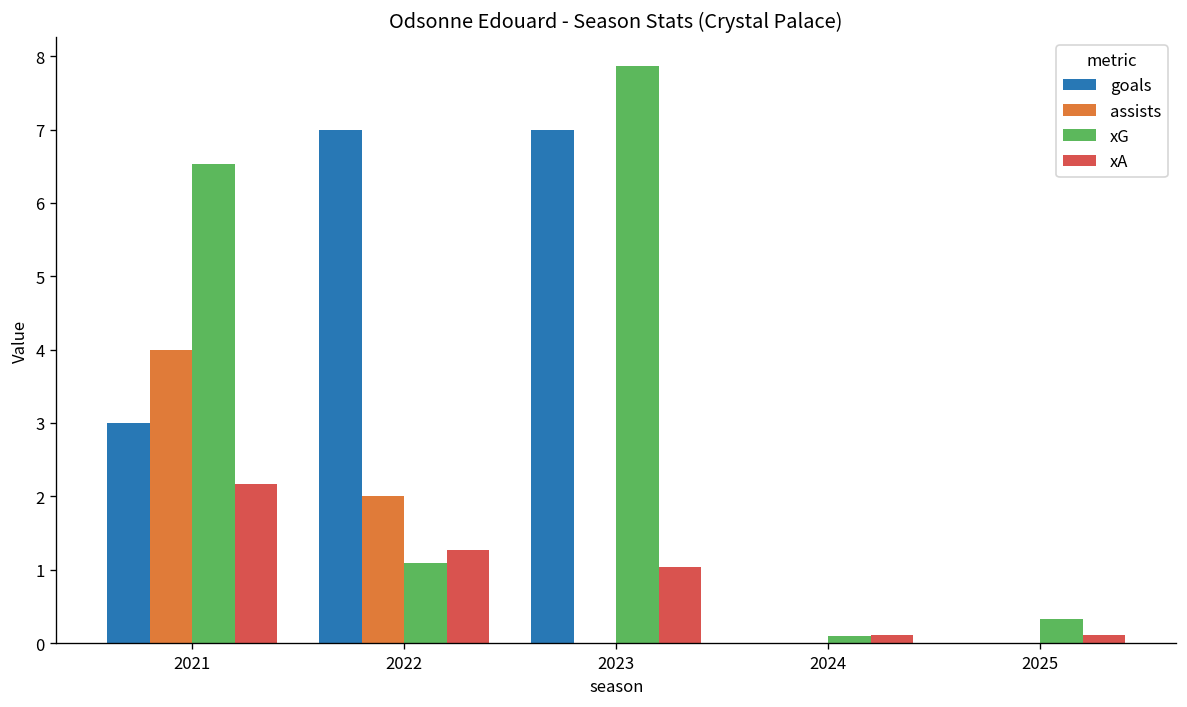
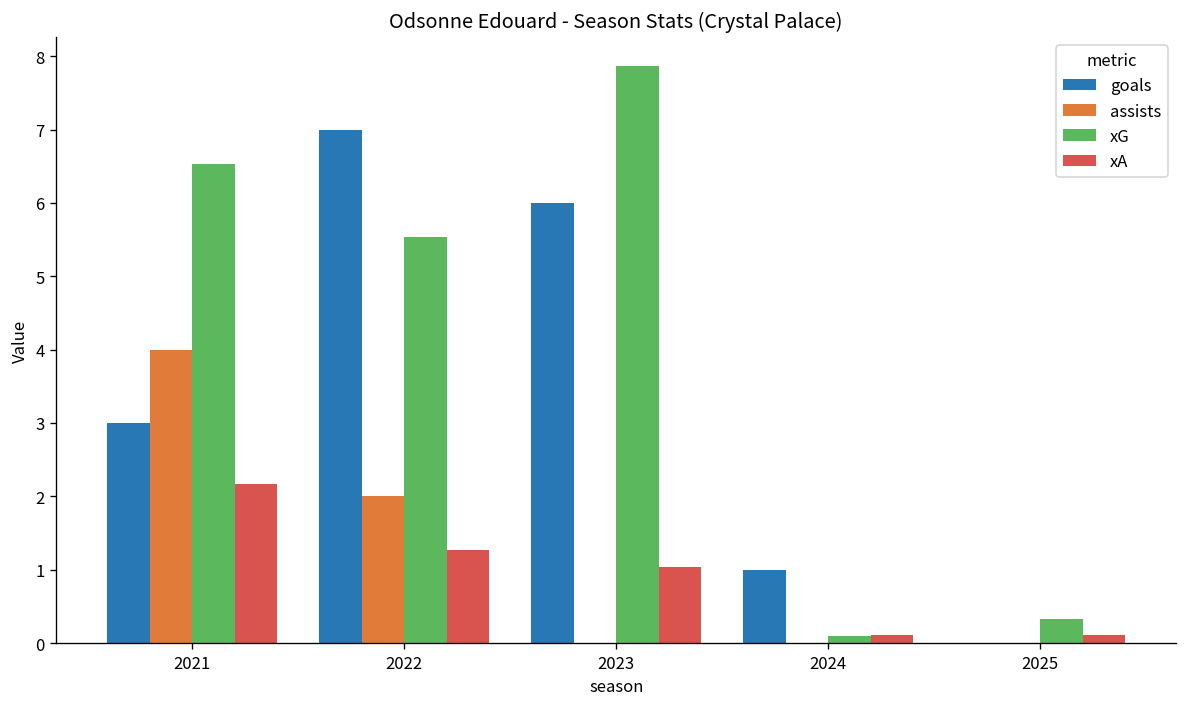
xG, 2022: 1.1 -> 5.5
goals, 2023: 7 -> 6
goals, 2024: 0 -> 1
